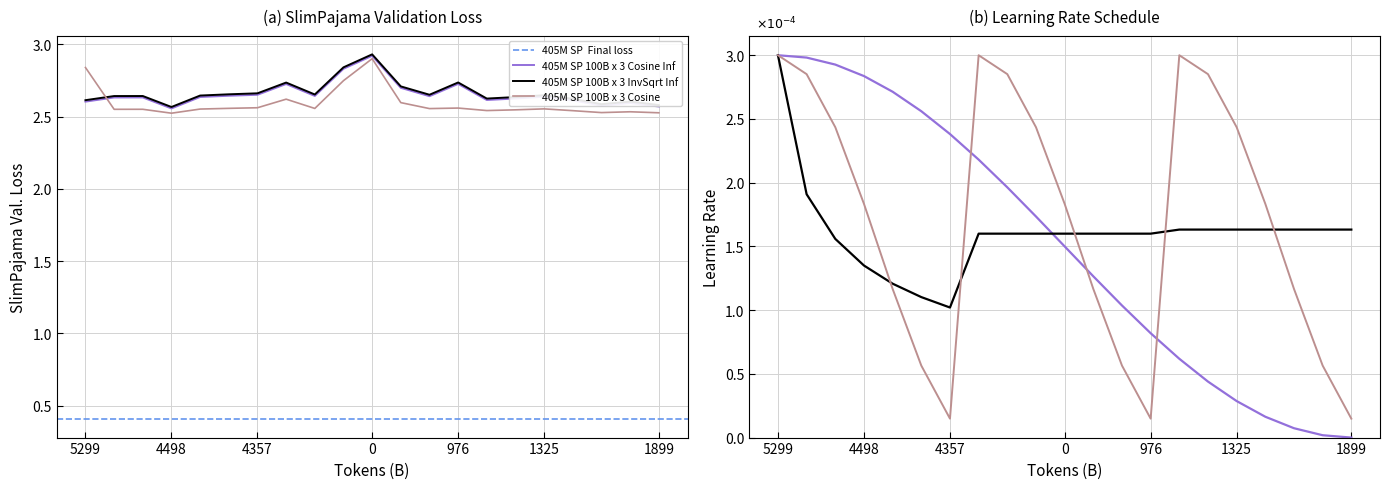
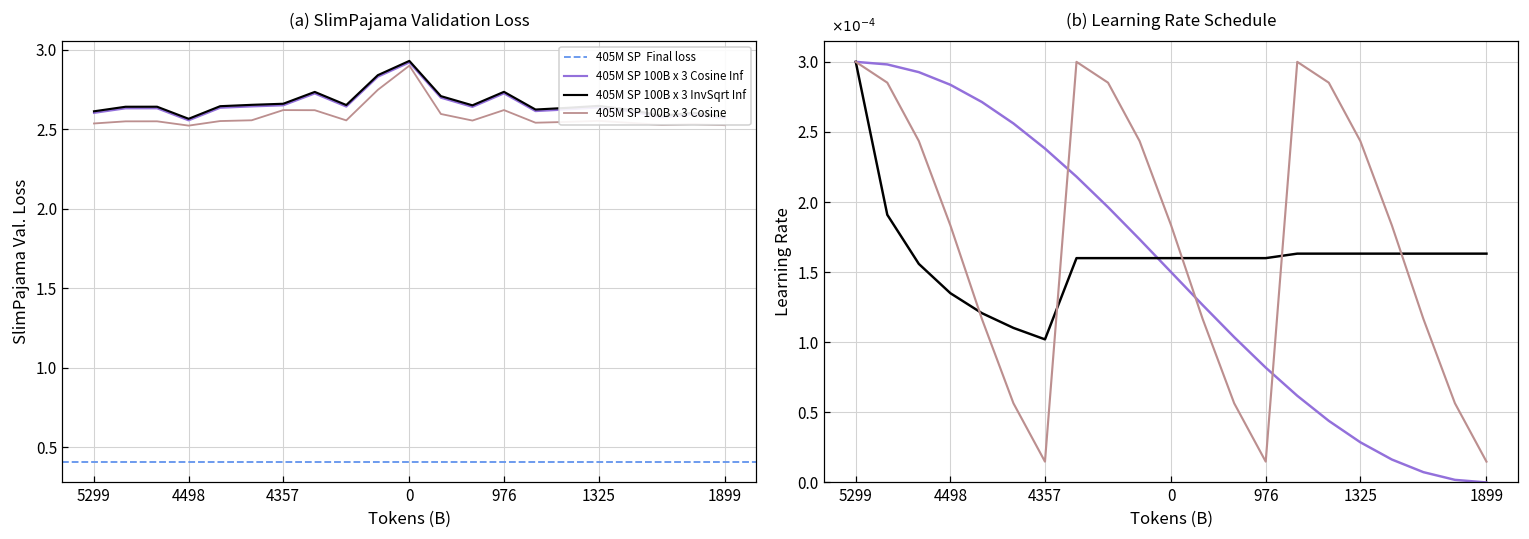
(a) SlimPajama Validation Loss, 405M SP 100B x 3 Cosine, 5299: 2.84 -> 2.54
(a) SlimPajama Validation Loss, 405M SP 100B x 3 Cosine, 4357: 2.56 -> 2.62
(a) SlimPajama Validation Loss, 405M SP 100B x 3 Cosine, 976: 2.56 -> 2.62
